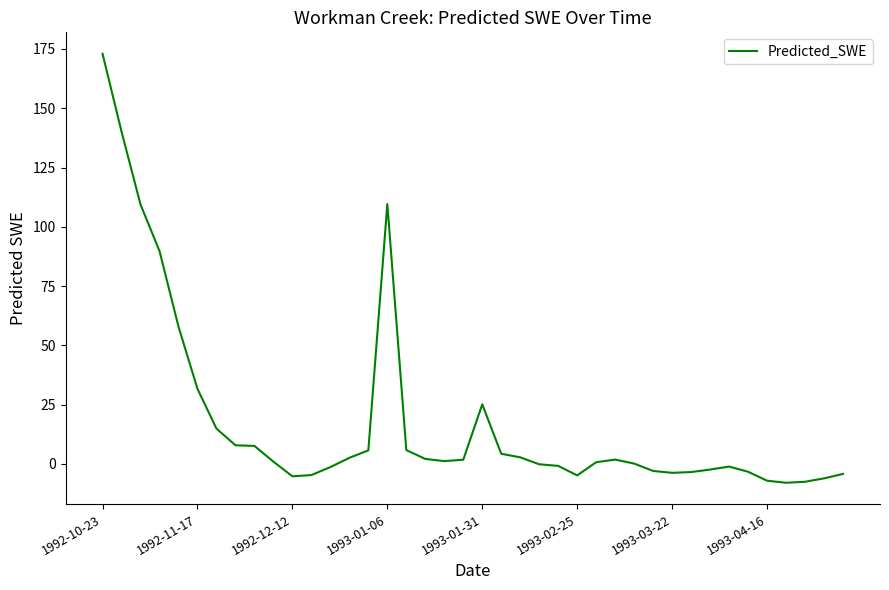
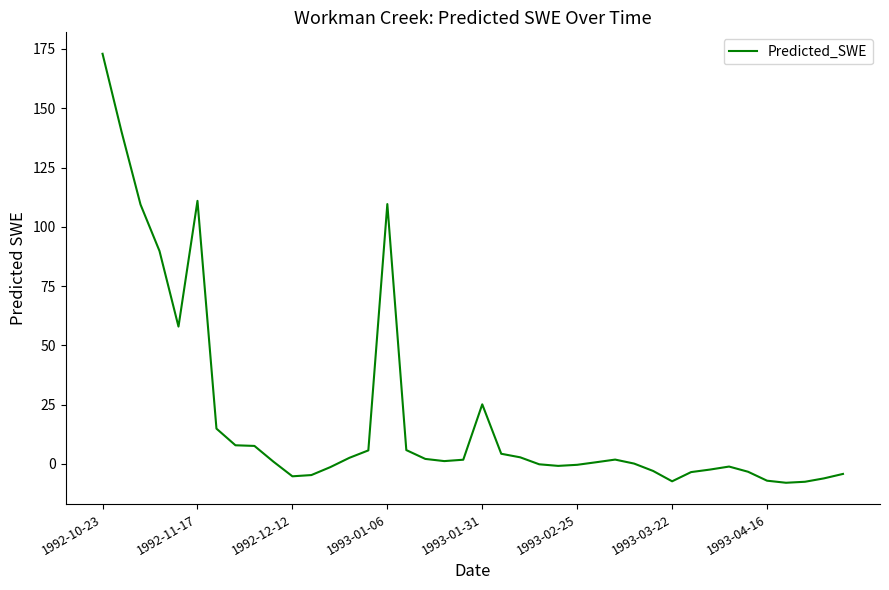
1992-11-17: 32 -> 111
1993-02-25: -5 -> 0
1993-03-22: -4 -> -7
